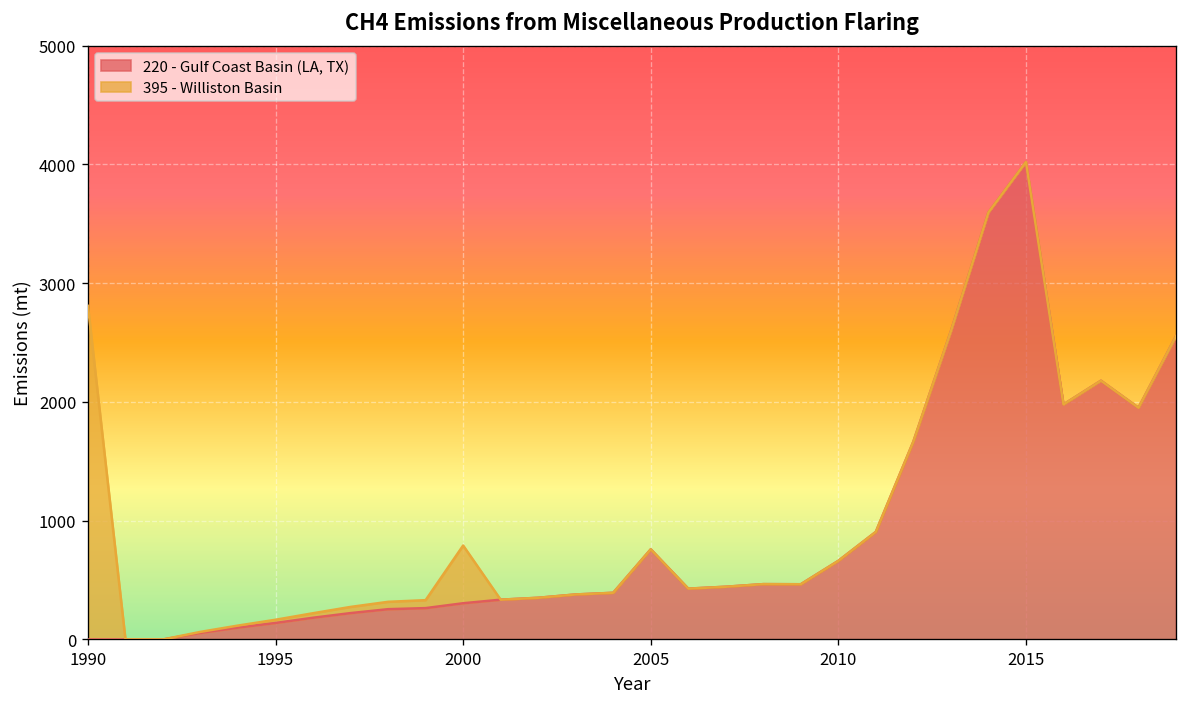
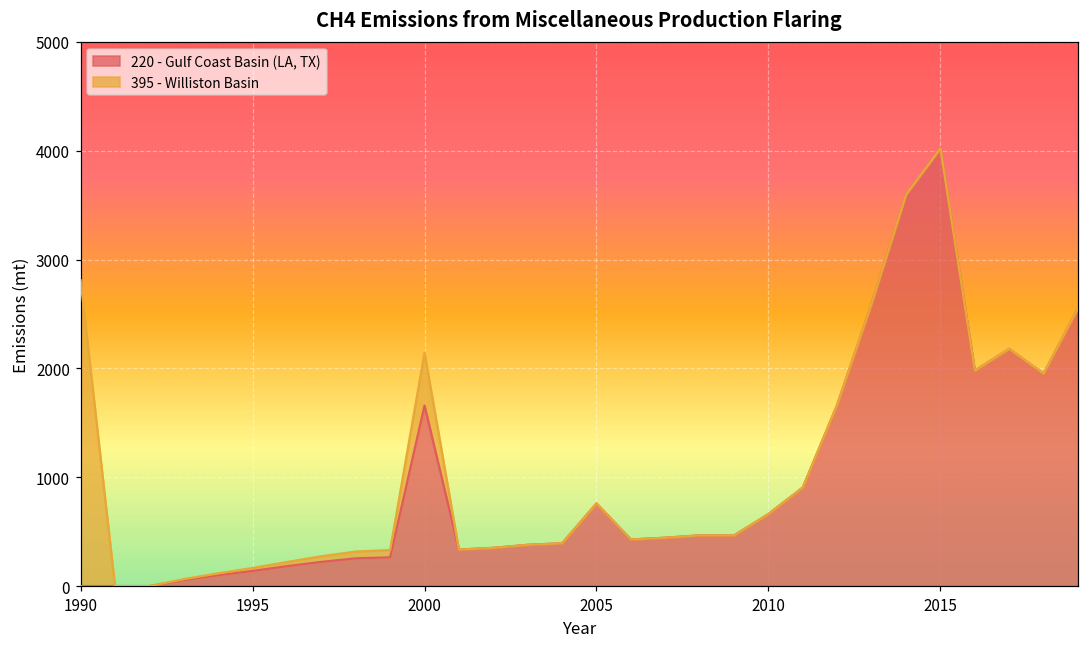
220 - Gulf Coast Basin (LA, TX), 2000: 300 -> 1700
